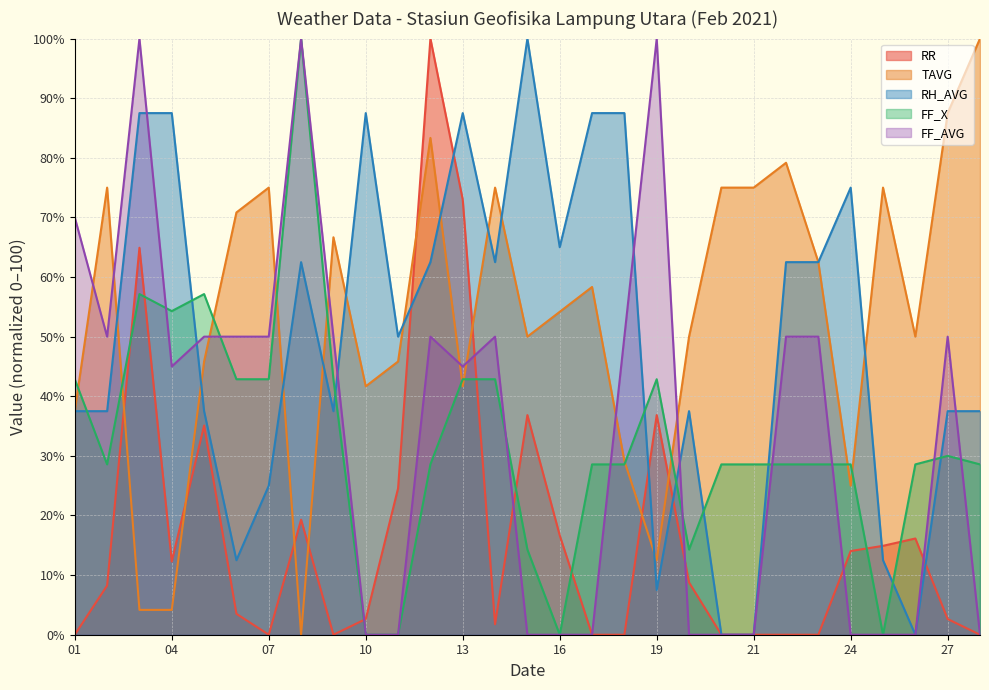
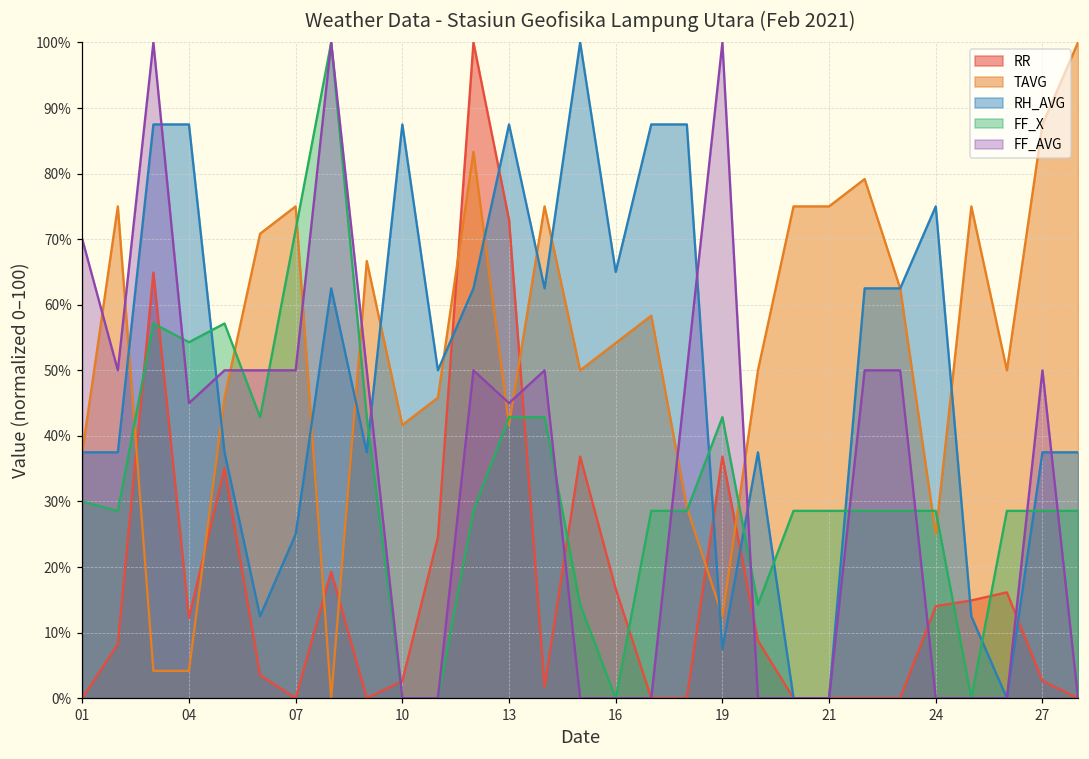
FF_X, 01: 43% -> 30%
FF_X, 07: 43% -> 71%
FF_X, 27: 30% -> 29%
